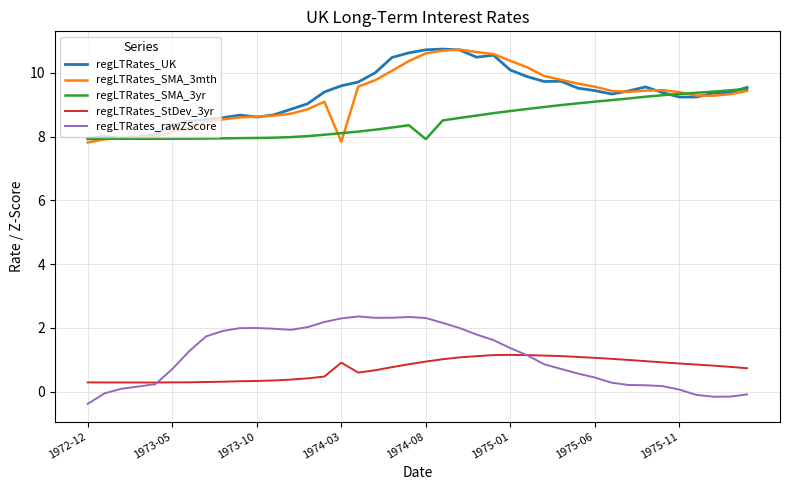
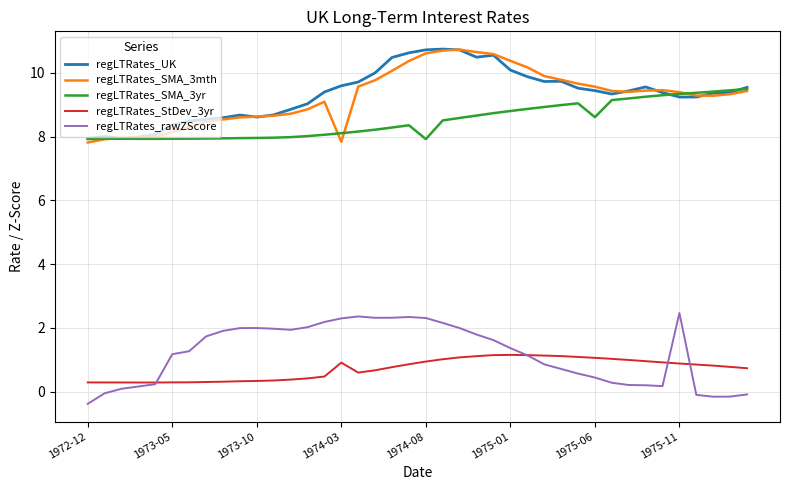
regLTRates_rawZScore, 1973-05: 0.7 -> 1.2
regLTRates_SMA_3yr, 1975-06: 9.1 -> 8.6
regLTRates_rawZScore, 1975-11: 0.1 -> 2.5
